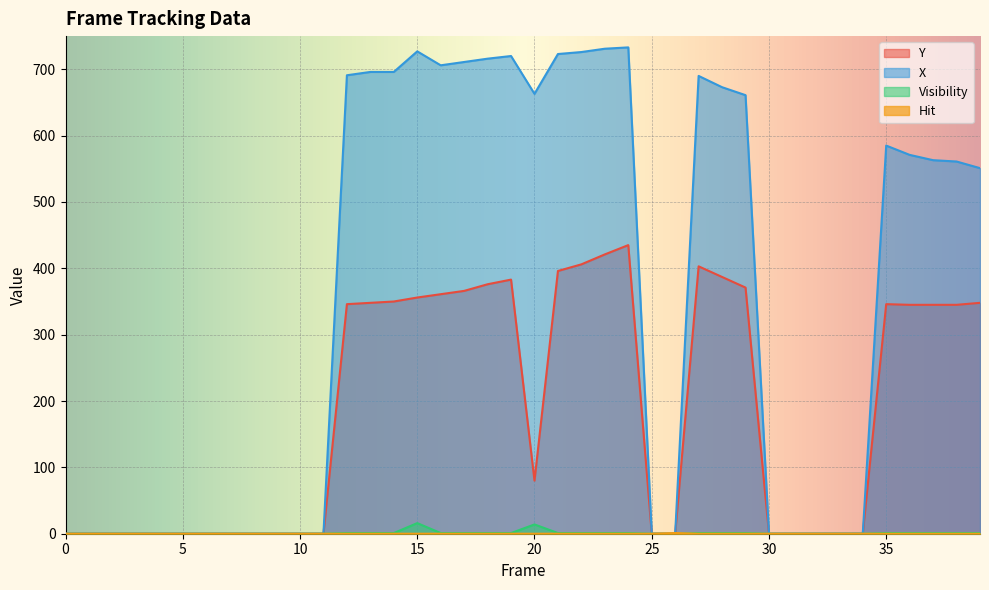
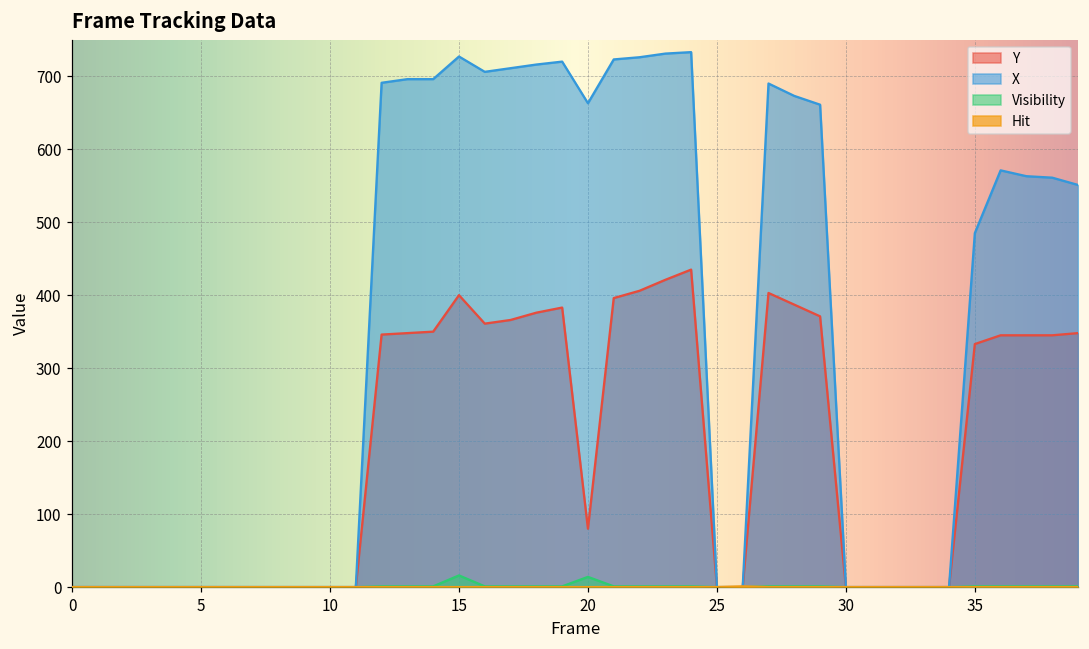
Y, 15: 360 -> 400
Y, 35: 350 -> 330
X, 35: 590 -> 490
